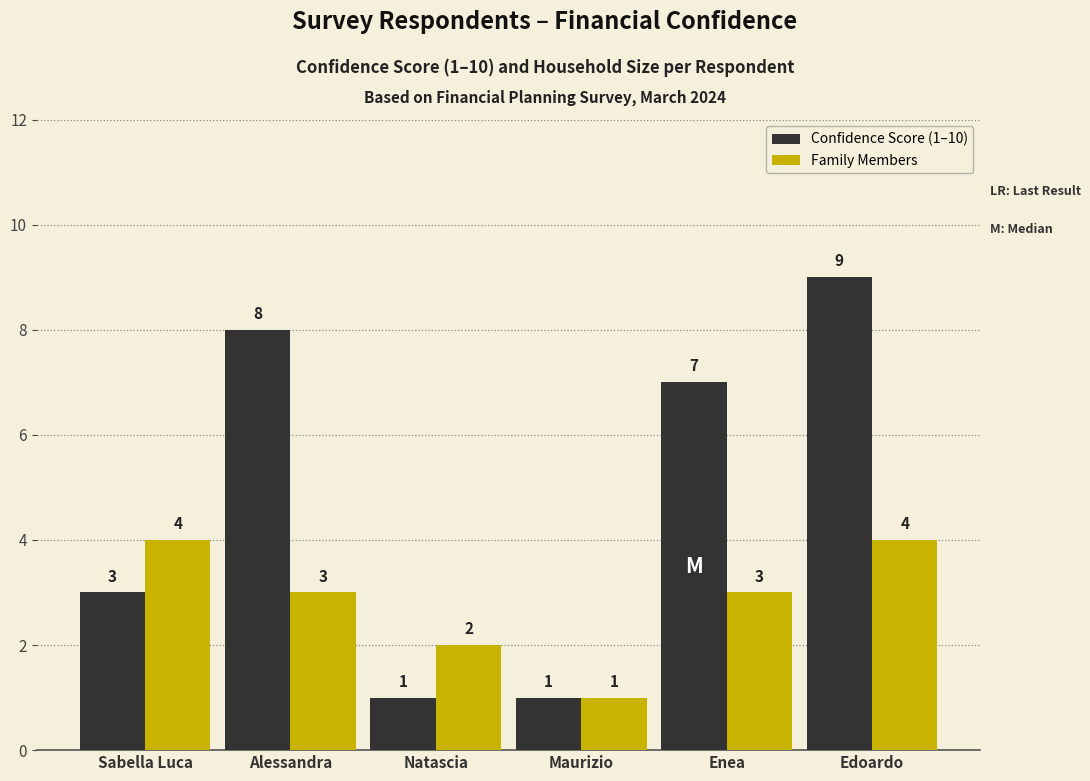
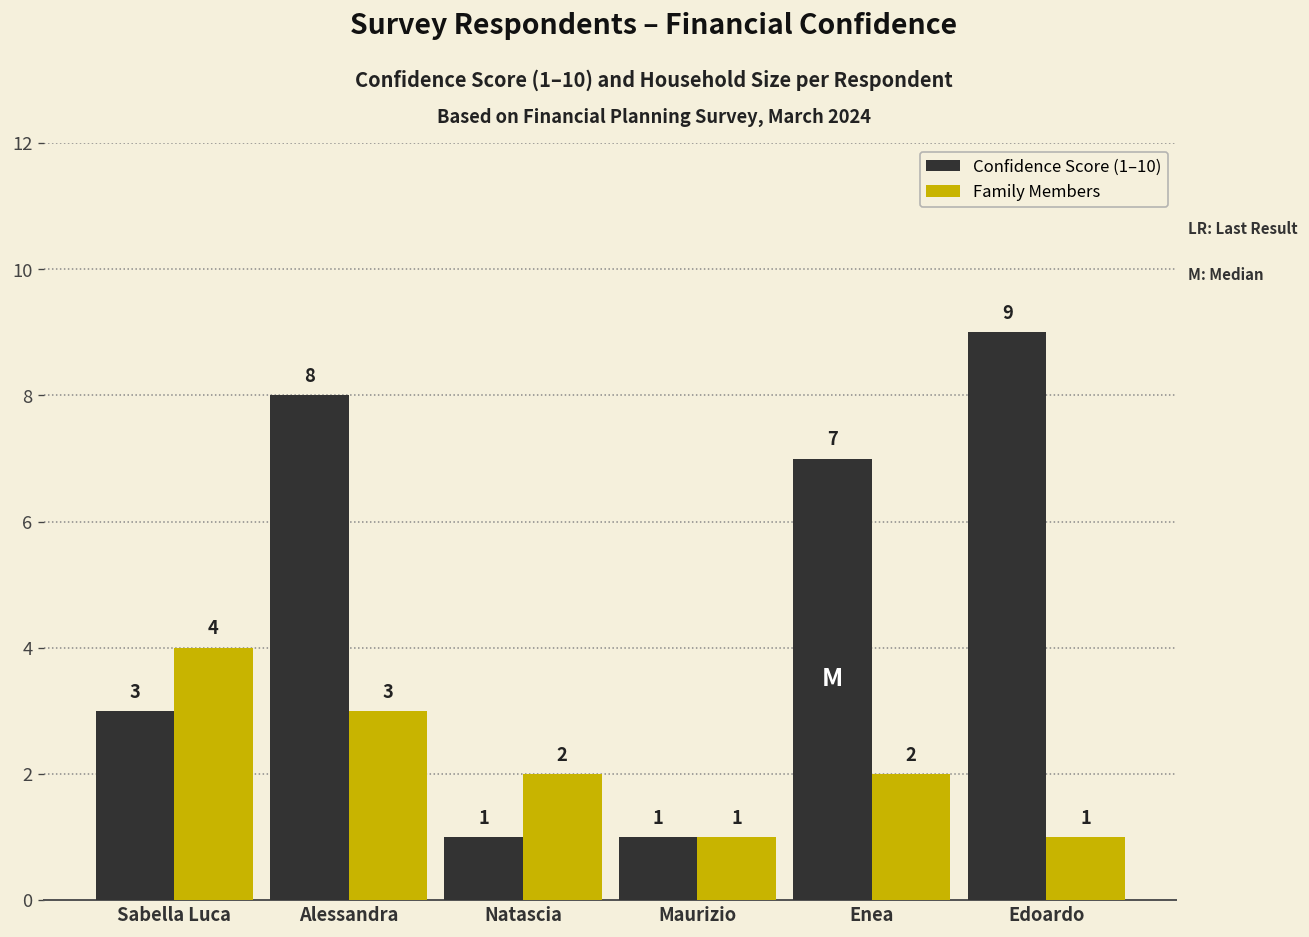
Family Members, Enea: 3 -> 2
Family Members, Edoardo: 4 -> 1
